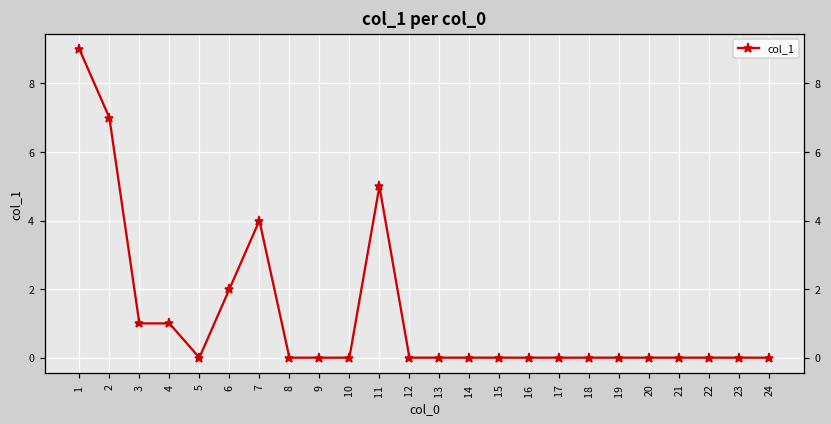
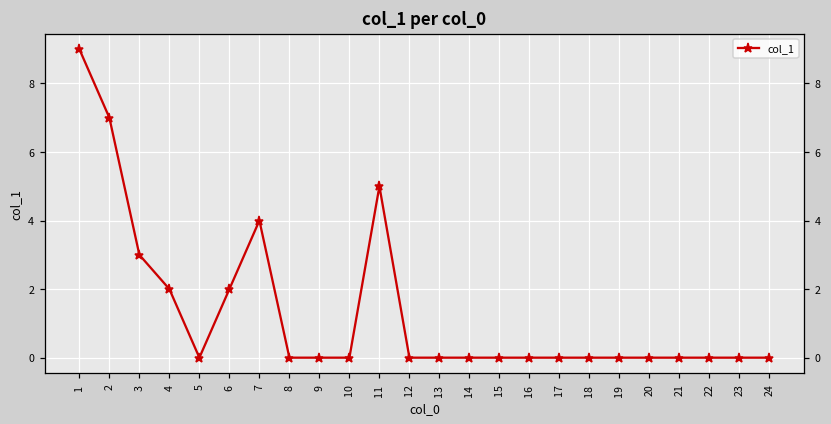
3: 1 -> 3
4: 1 -> 2
